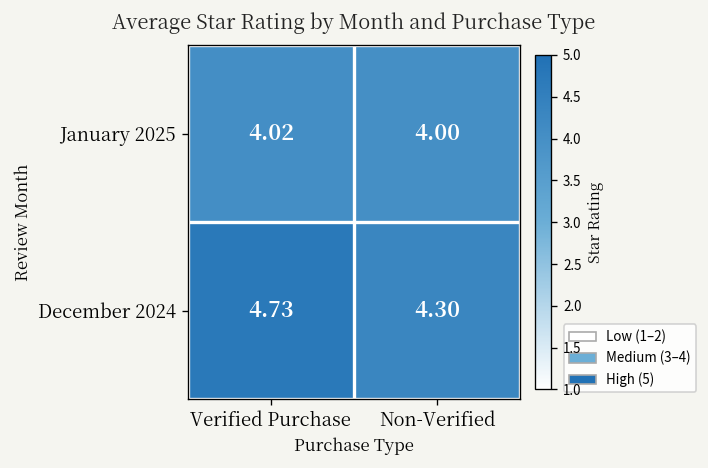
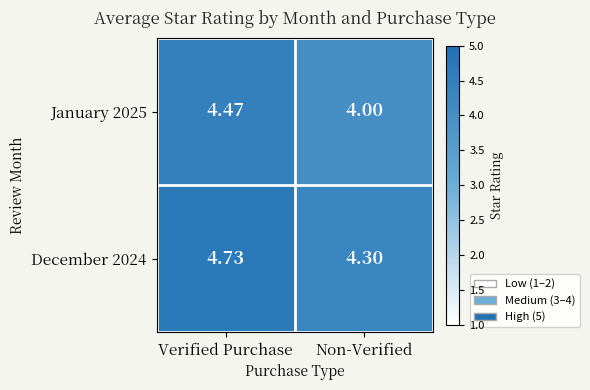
January 2025, Verified Purchase: 4.02 -> 4.47
